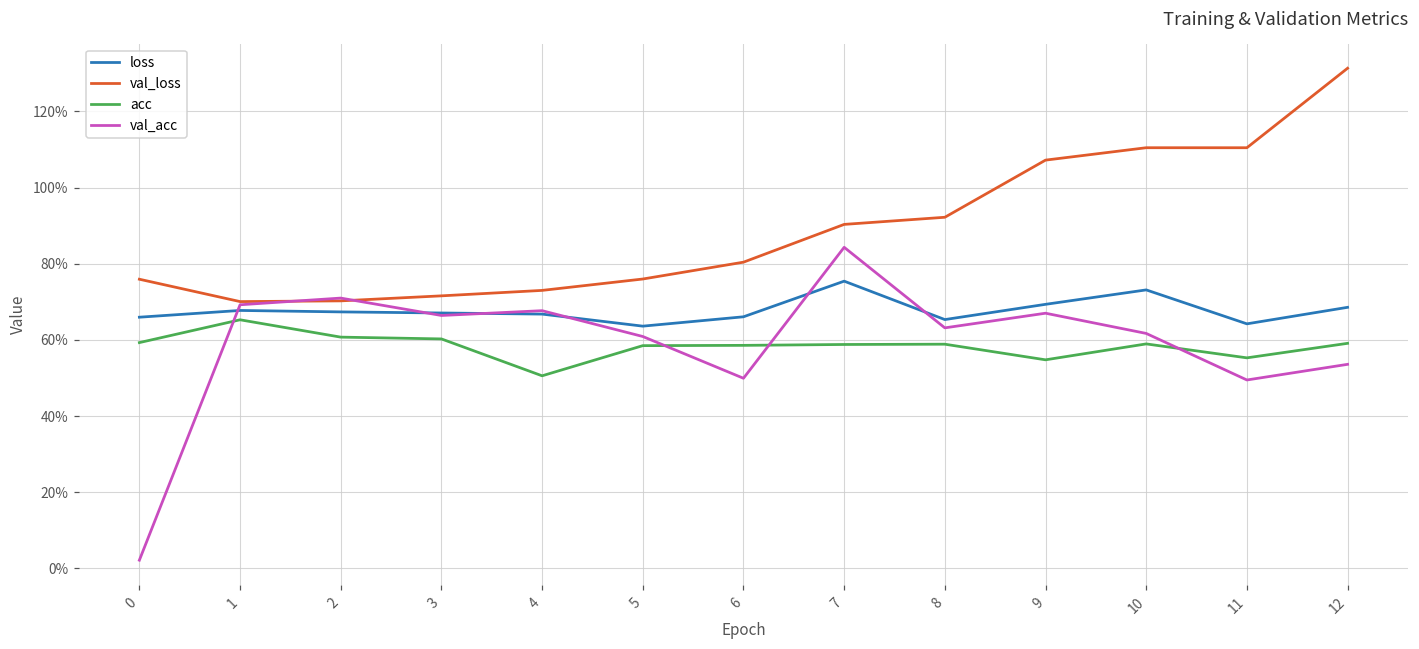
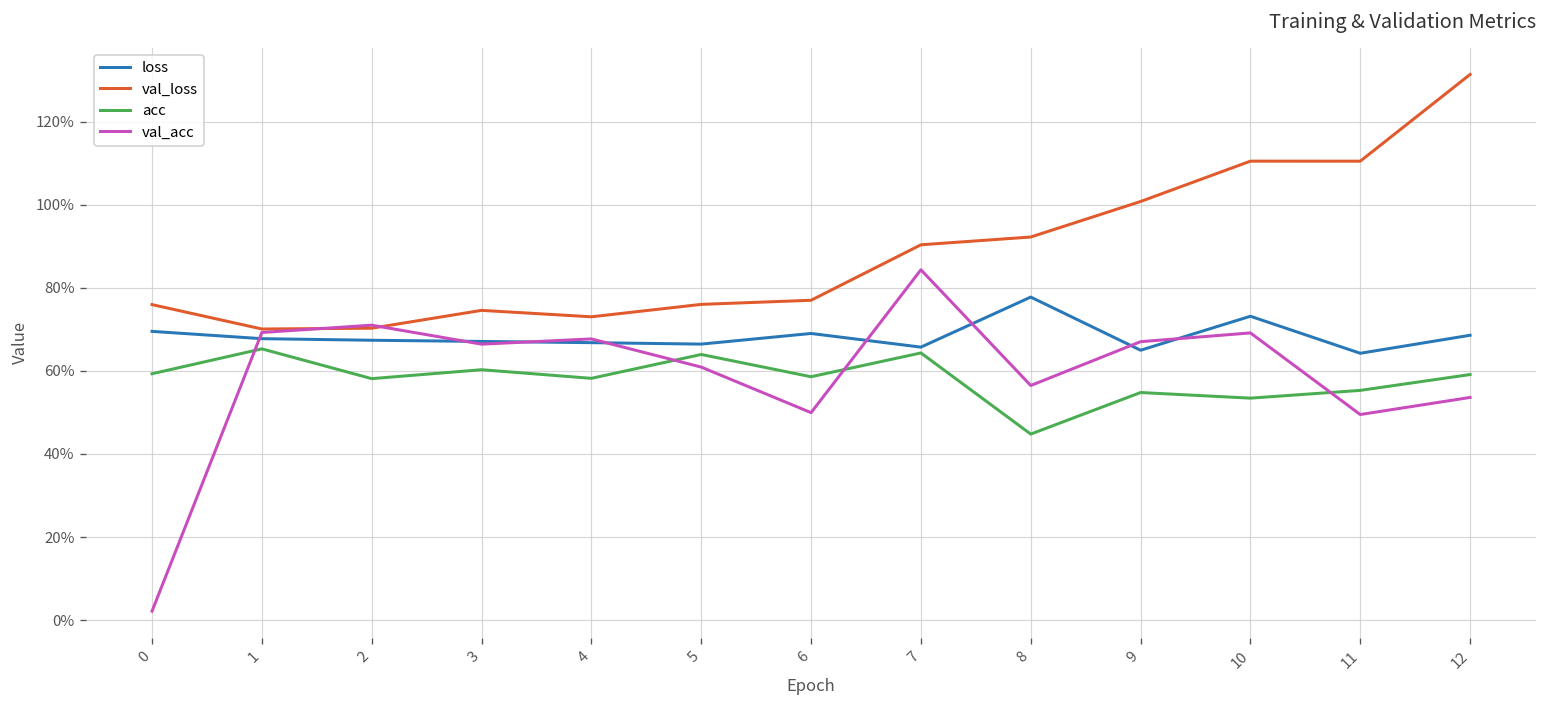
loss, 0: 66% -> 70%
acc, 2: 61% -> 58%
val_loss, 3: 72% -> 75%
acc, 4: 51% -> 58%
loss, 5: 64% -> 66%
acc, 5: 59% -> 64%
loss, 6: 66% -> 69%
val_loss, 6: 80% -> 77%
loss, 7: 75% -> 66%
acc, 7: 59% -> 64%
loss, 8: 65% -> 78%
acc, 8: 59% -> 45%
val_acc, 8: 63% -> 56%
loss, 9: 69% -> 65%
val_loss, 9: 107% -> 101%
acc, 10: 59% -> 53%
val_acc, 10: 62% -> 69%
